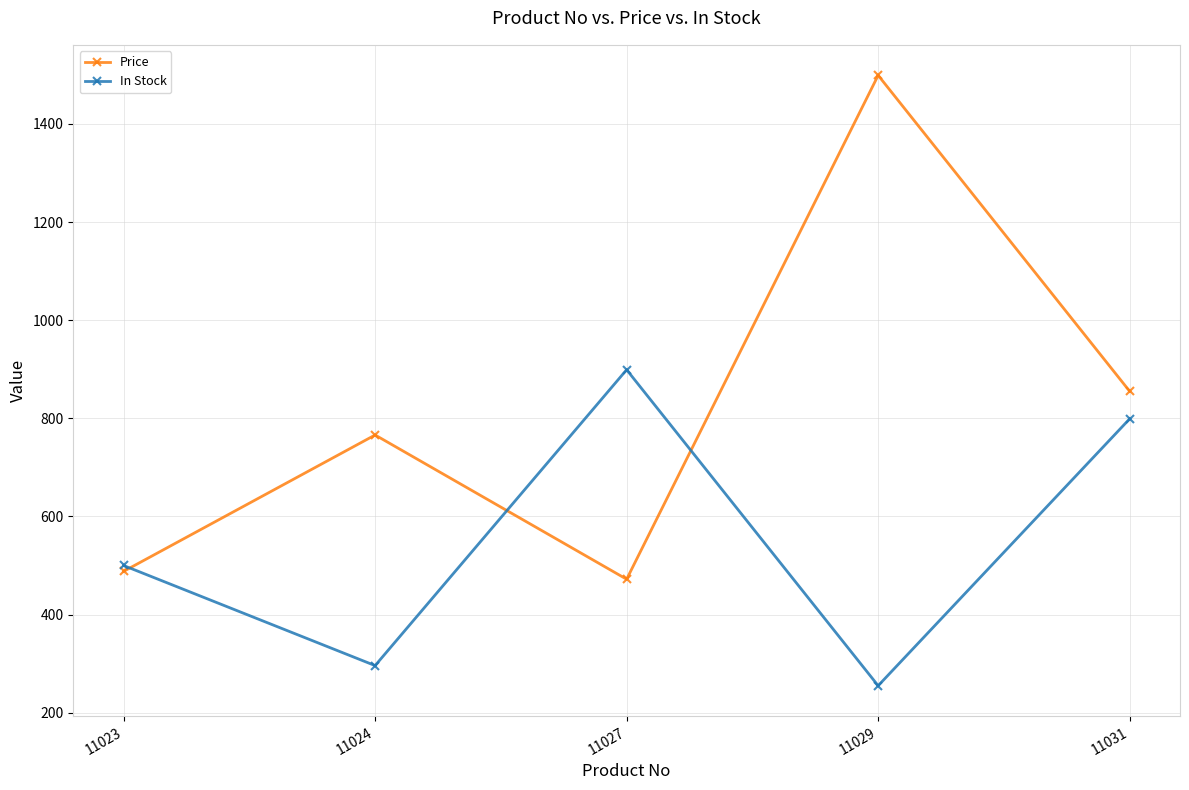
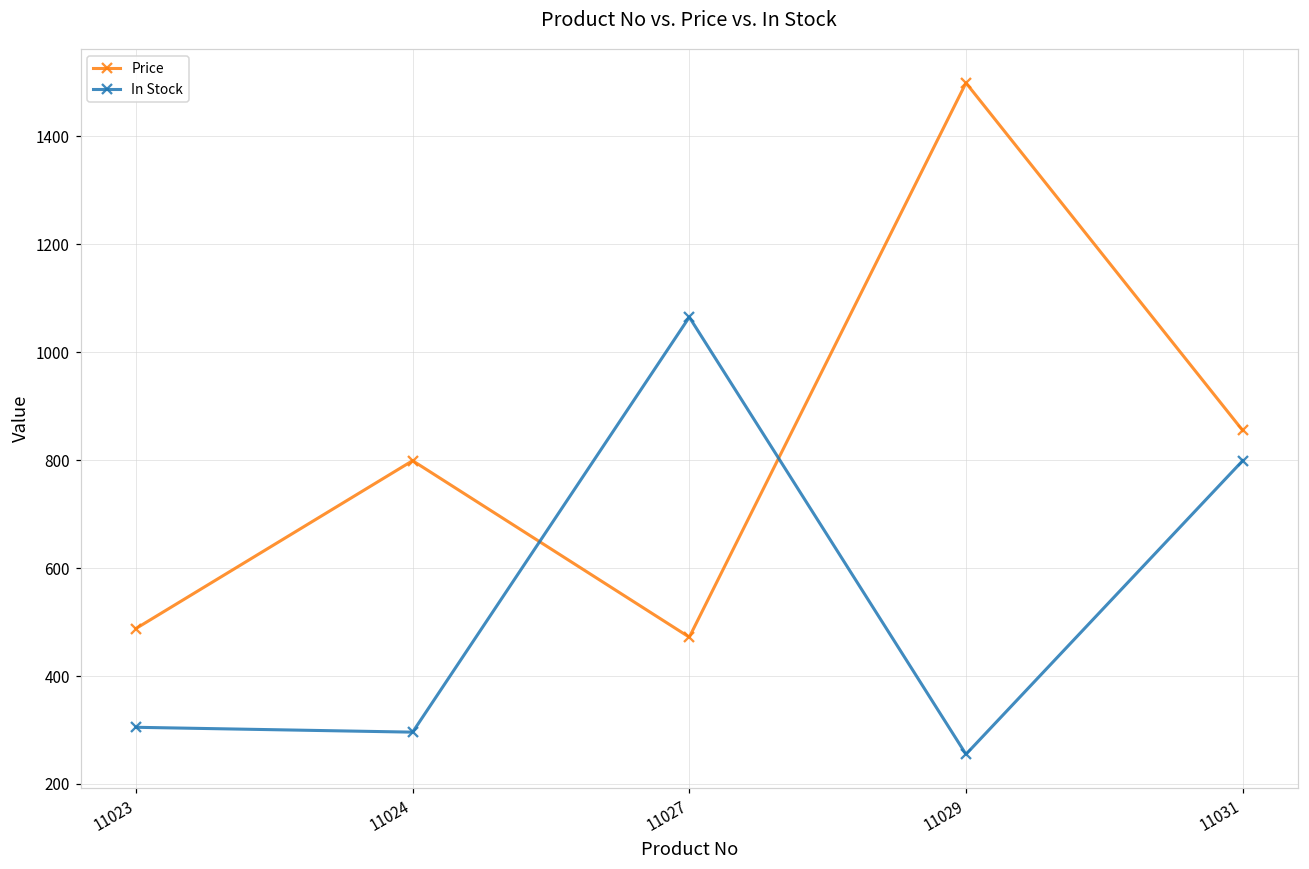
In Stock, 11023: 500 -> 310
Price, 11024: 770 -> 800
In Stock, 11027: 900 -> 1070
